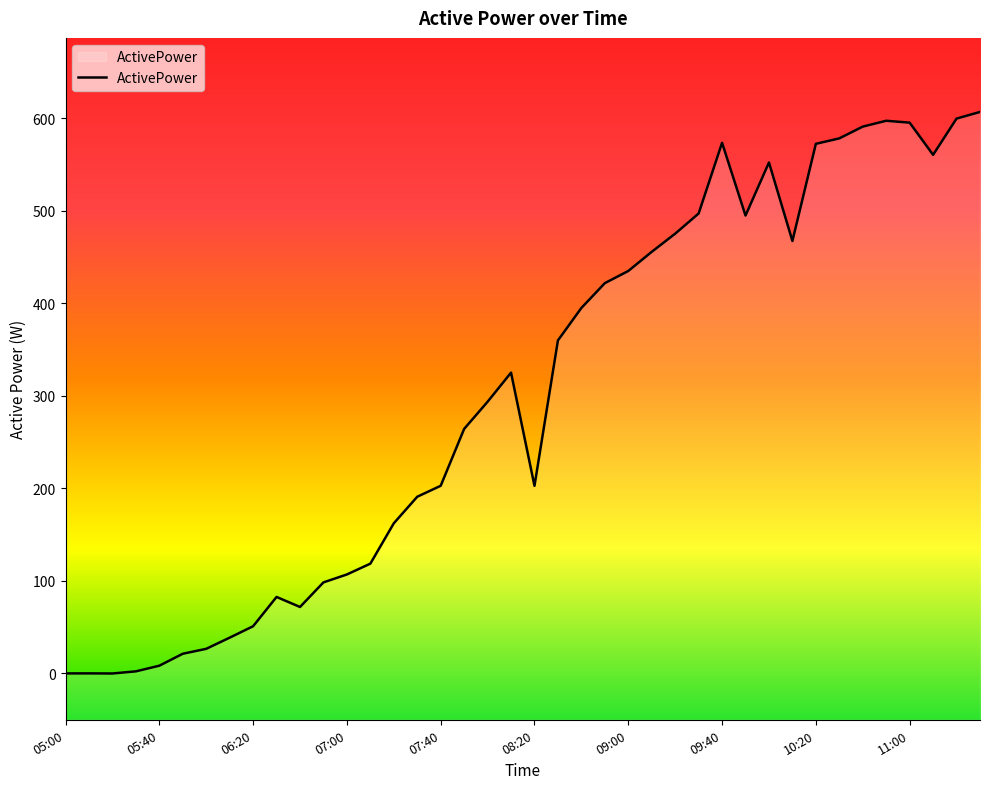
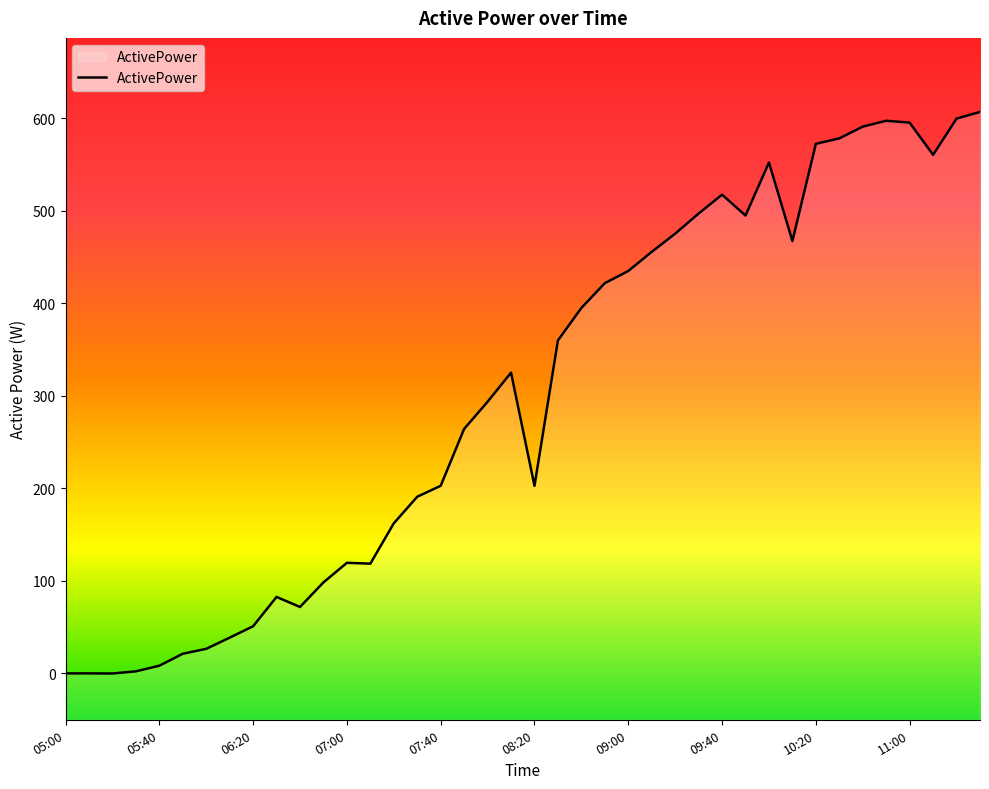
07:00: 110 -> 120
09:40: 570 -> 520
